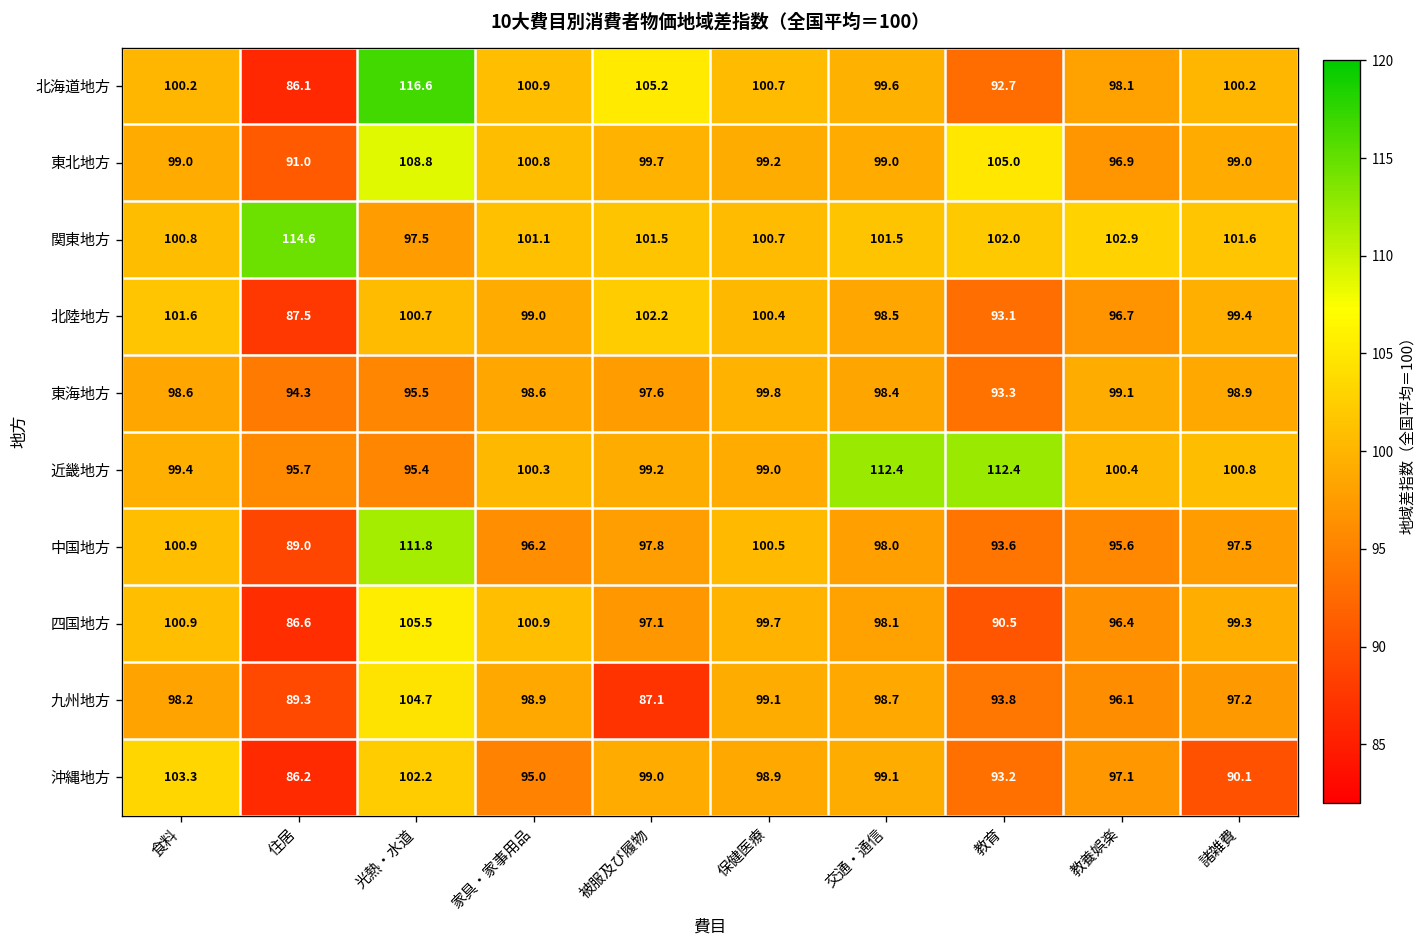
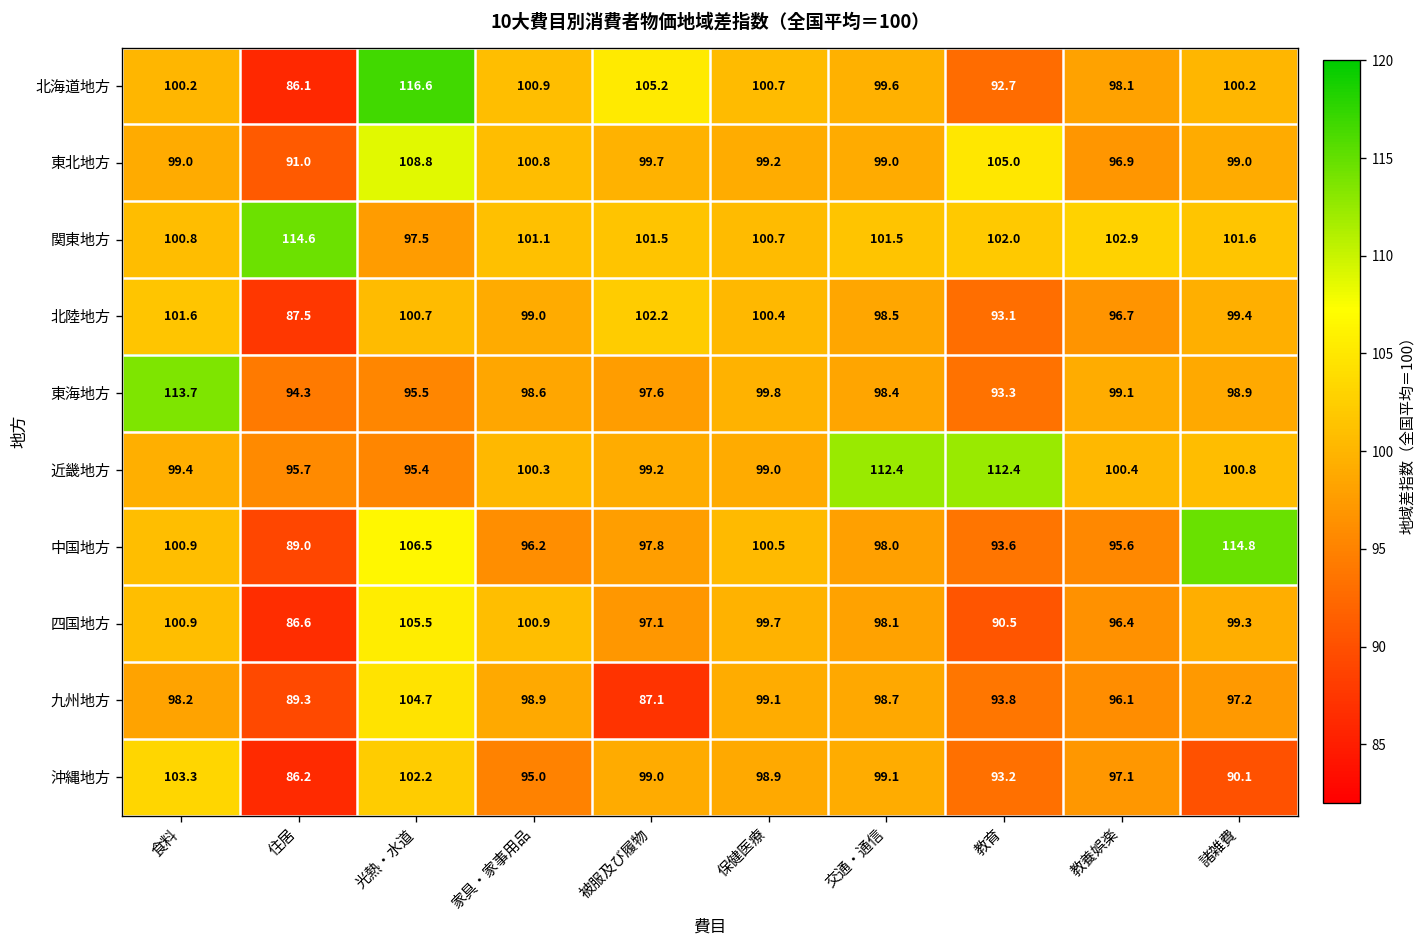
東海地方, 食料: 98.6 -> 113.7
中国地方, 光熱・水道: 111.8 -> 106.5
中国地方, 諸雑費: 97.5 -> 114.8
